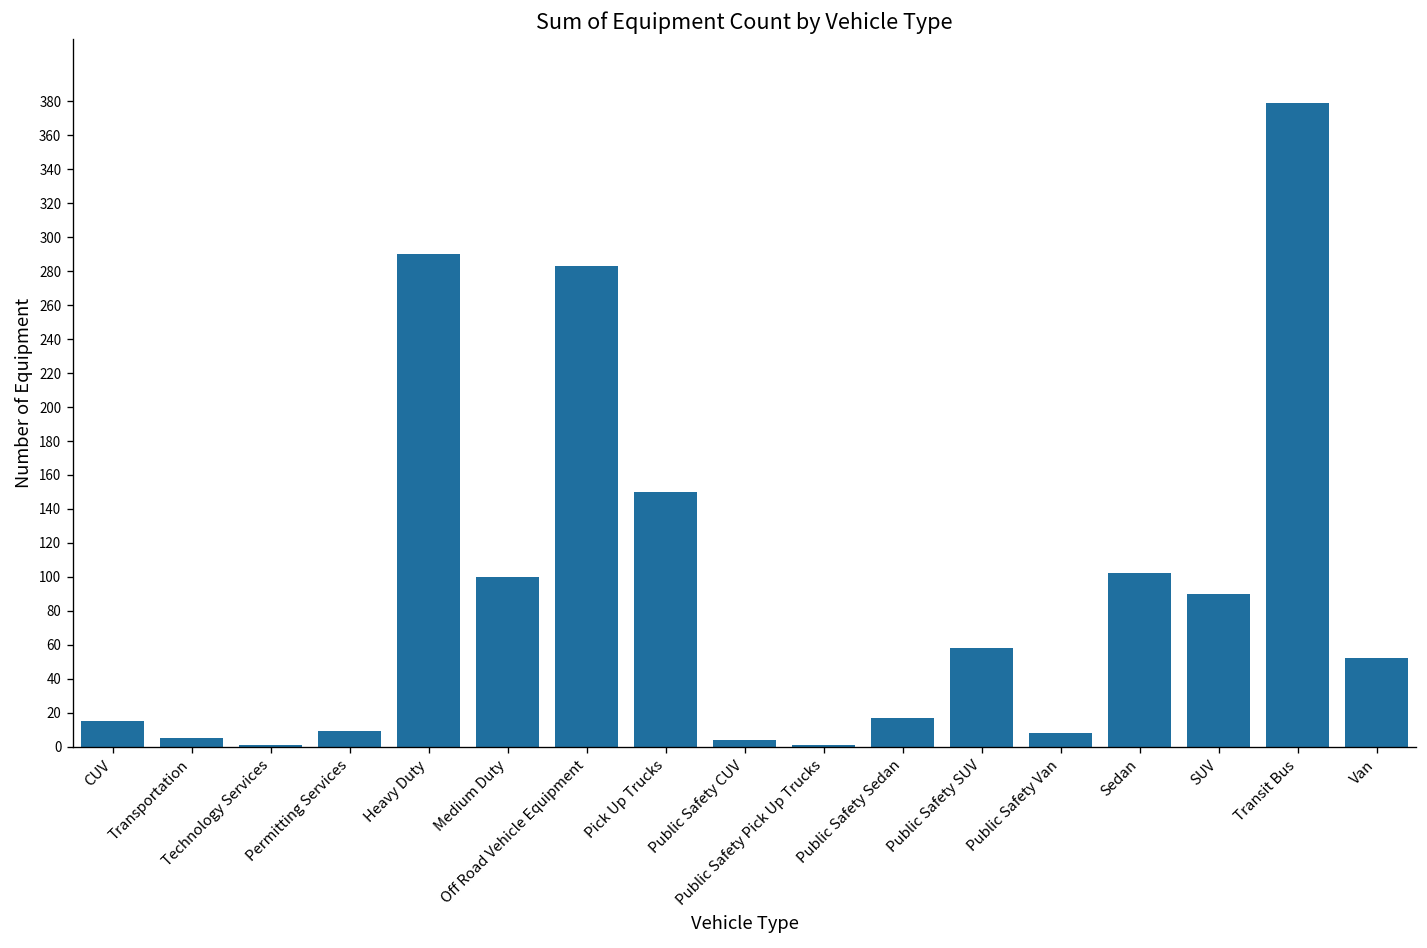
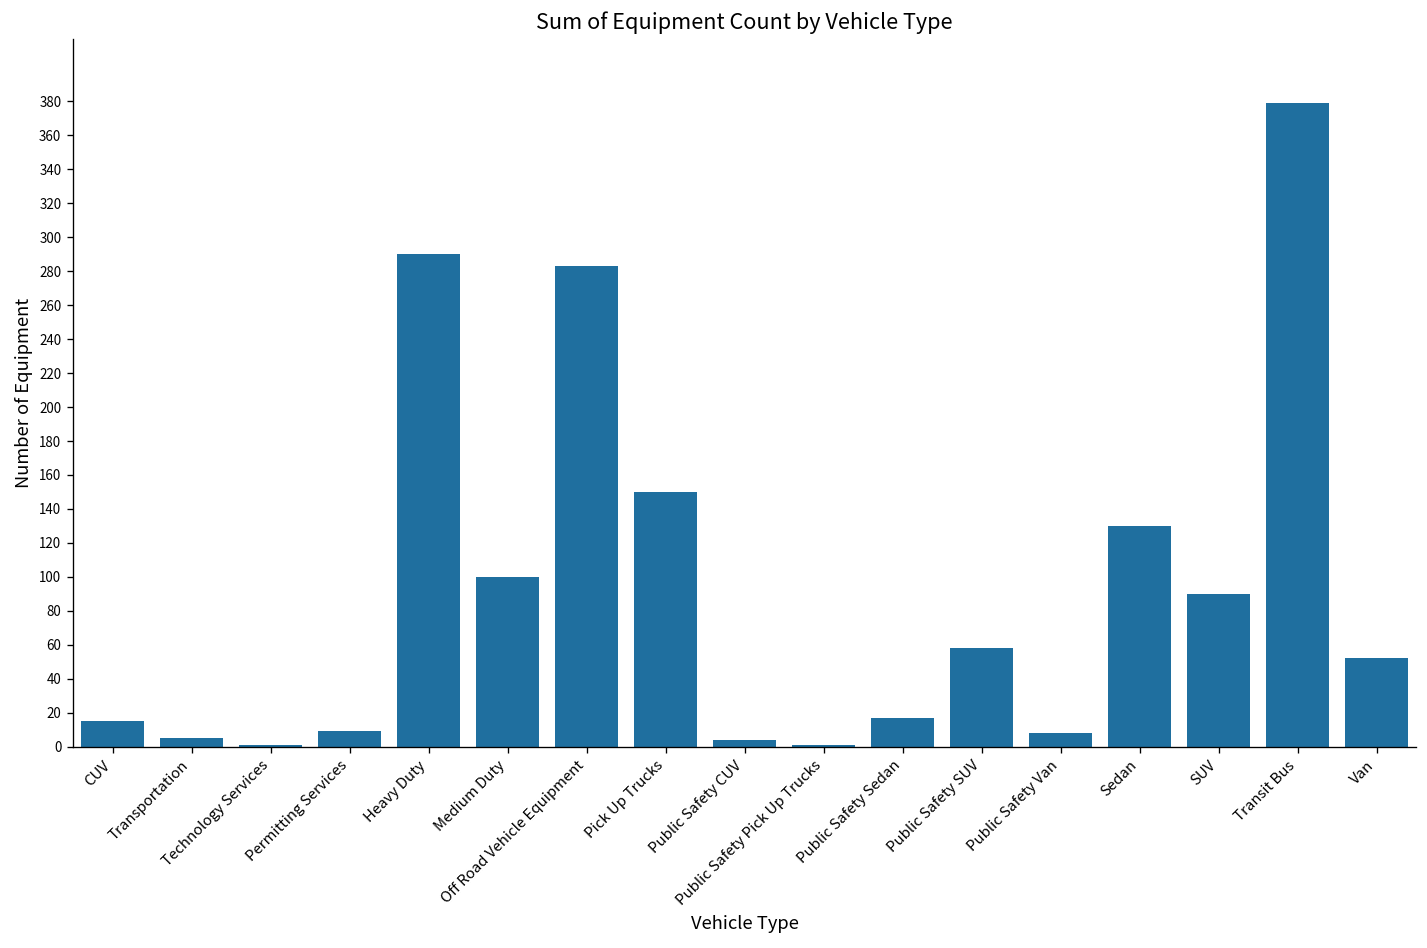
Sedan: 102 -> 130
